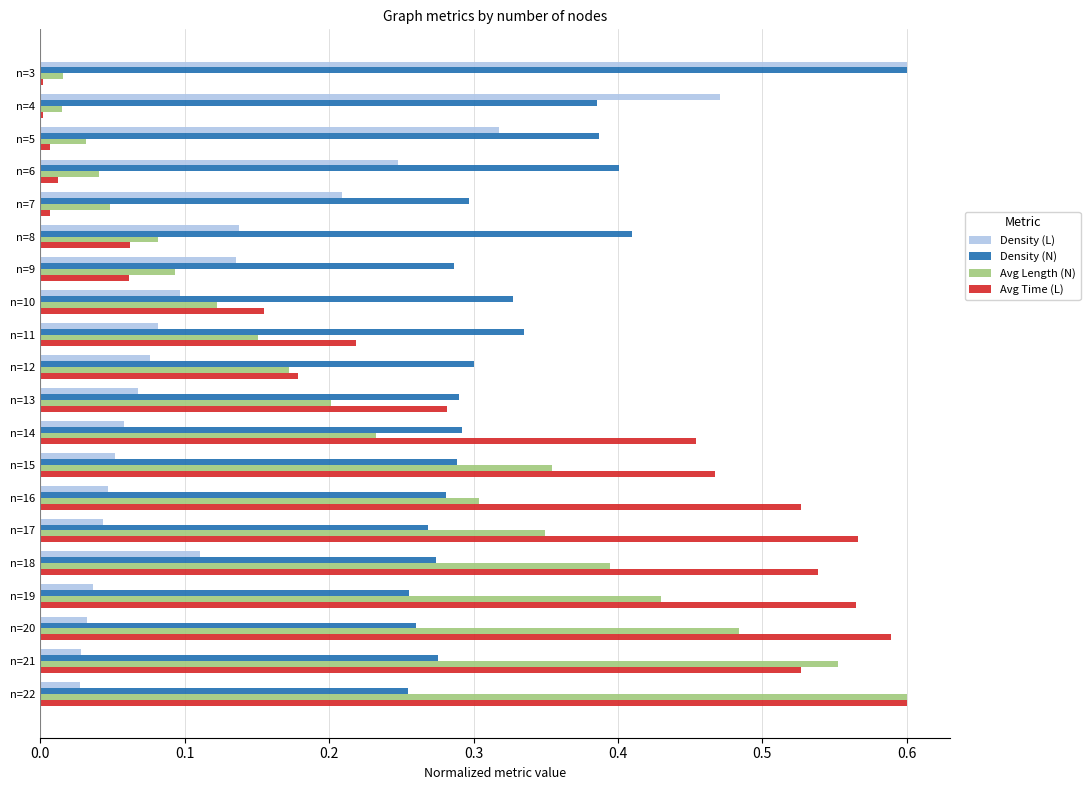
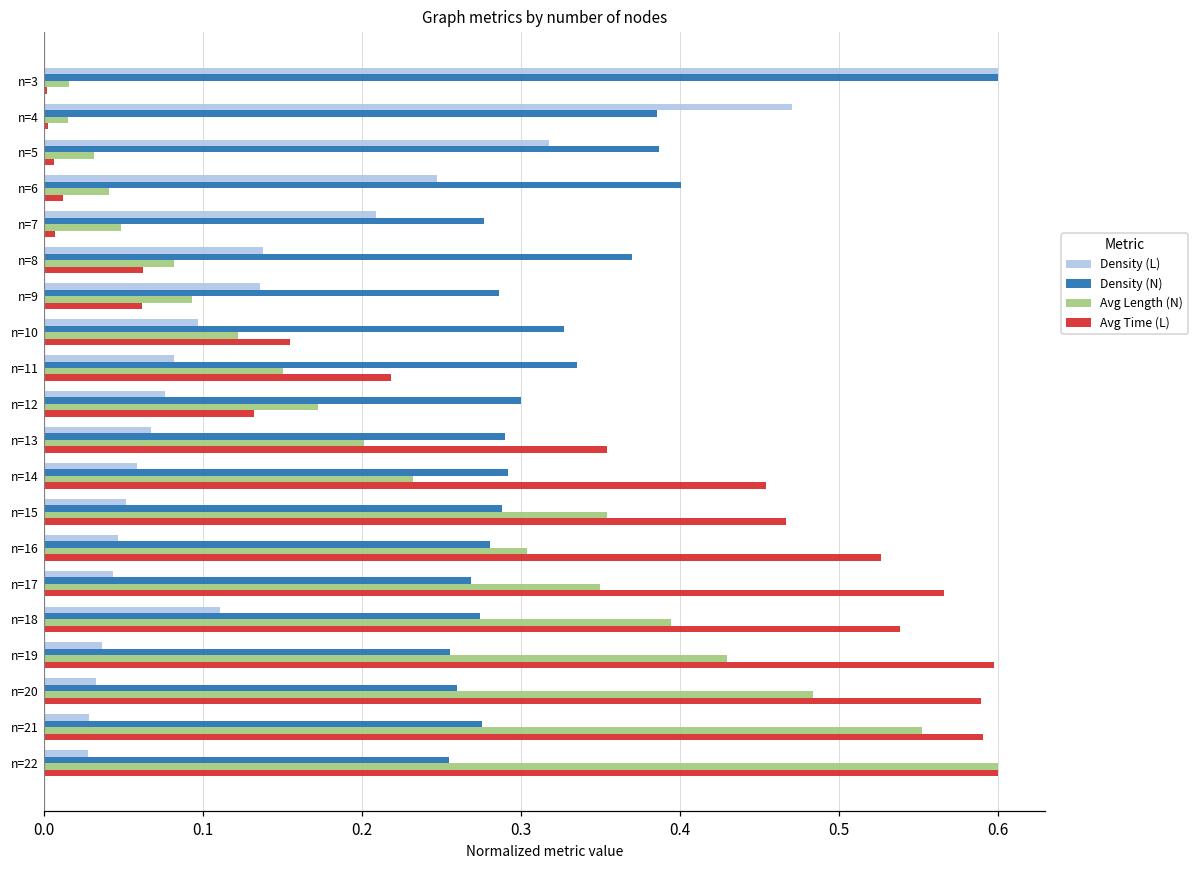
Density (N), n=7: 0.297 -> 0.277
Density (N), n=8: 0.410 -> 0.370
Avg Time (L), n=12: 0.179 -> 0.132
Avg Time (L), n=13: 0.281 -> 0.354
Avg Time (L), n=19: 0.565 -> 0.598
Avg Time (L), n=21: 0.526 -> 0.591
